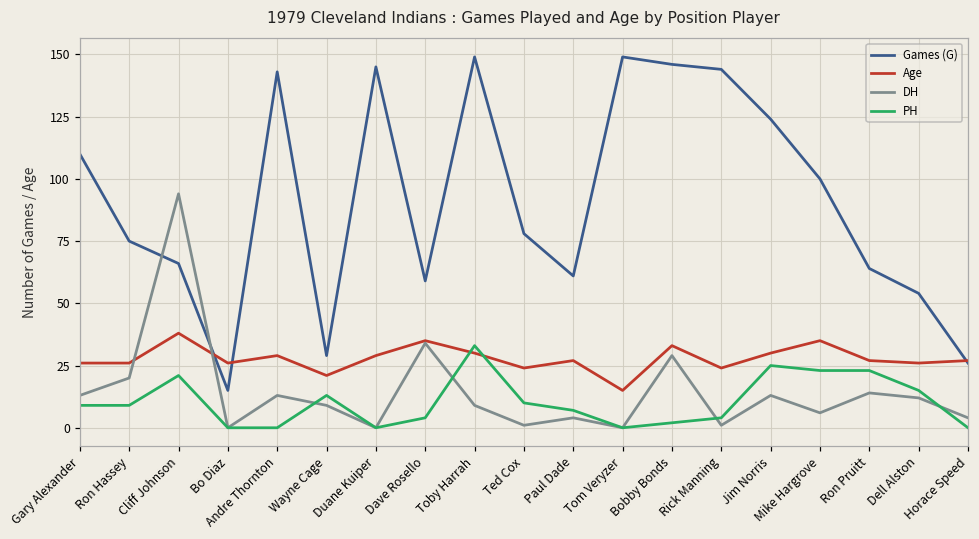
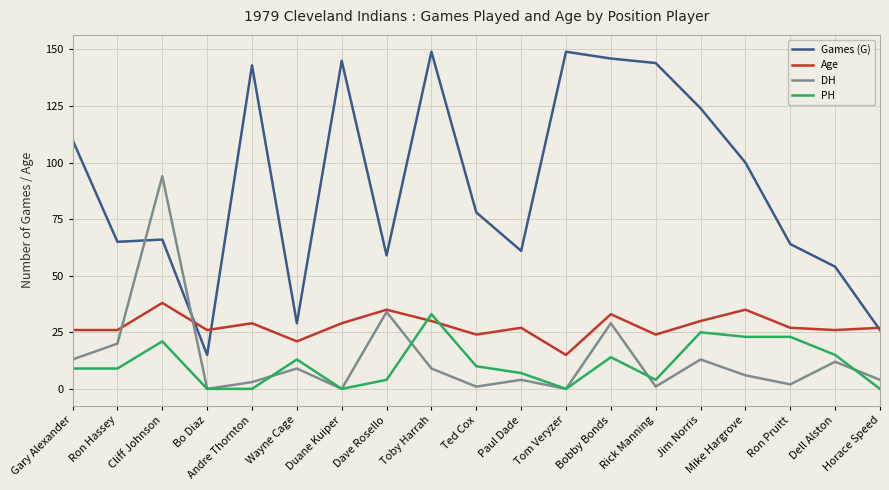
Games (G), Ron Hassey: 75 -> 65
DH, Andre Thornton: 13 -> 3
PH, Bobby Bonds: 2 -> 14
DH, Ron Pruitt: 14 -> 2
